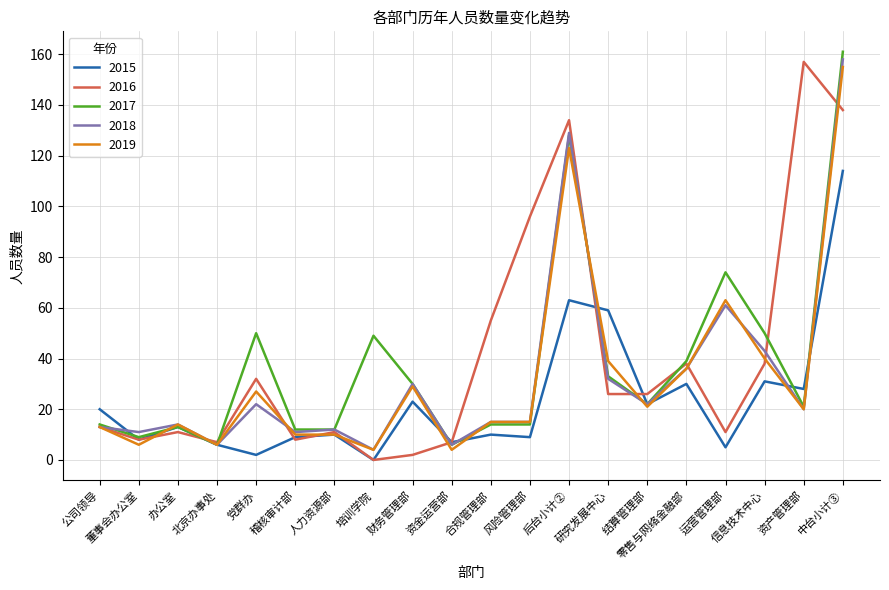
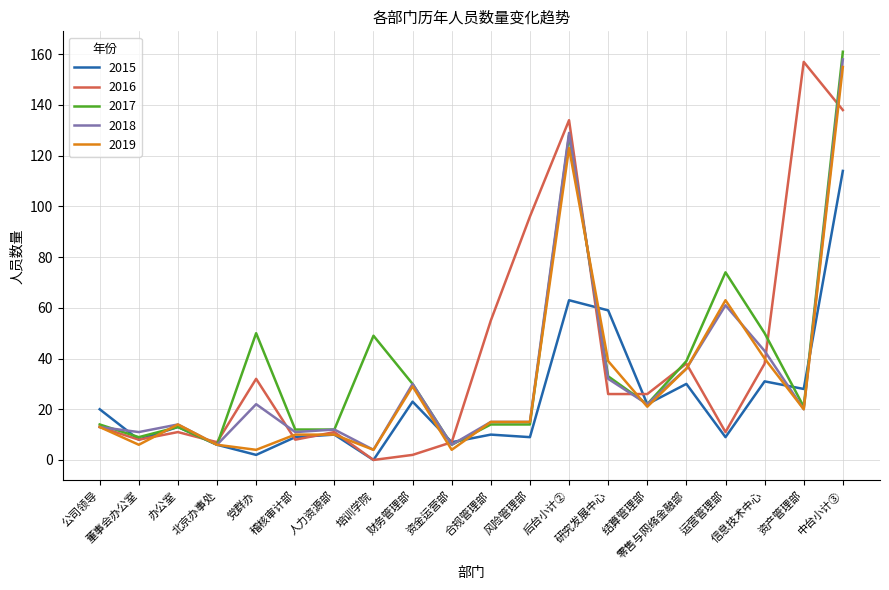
2019, 党群办: 27 -> 4
2015, 运营管理部: 5 -> 9
